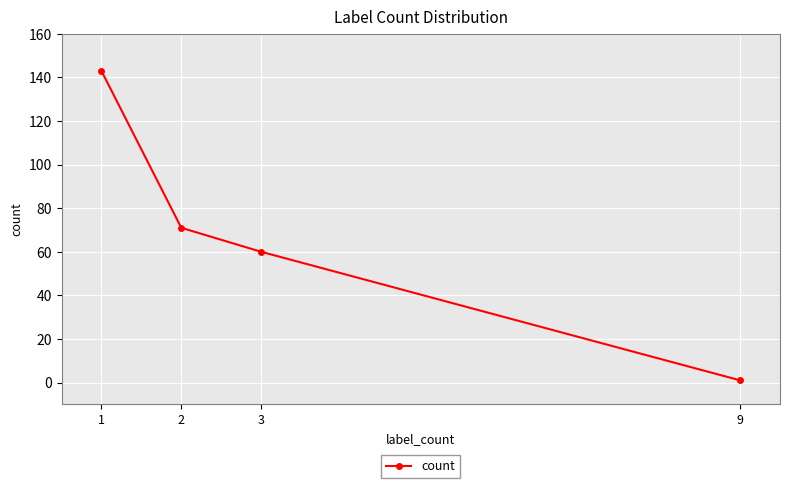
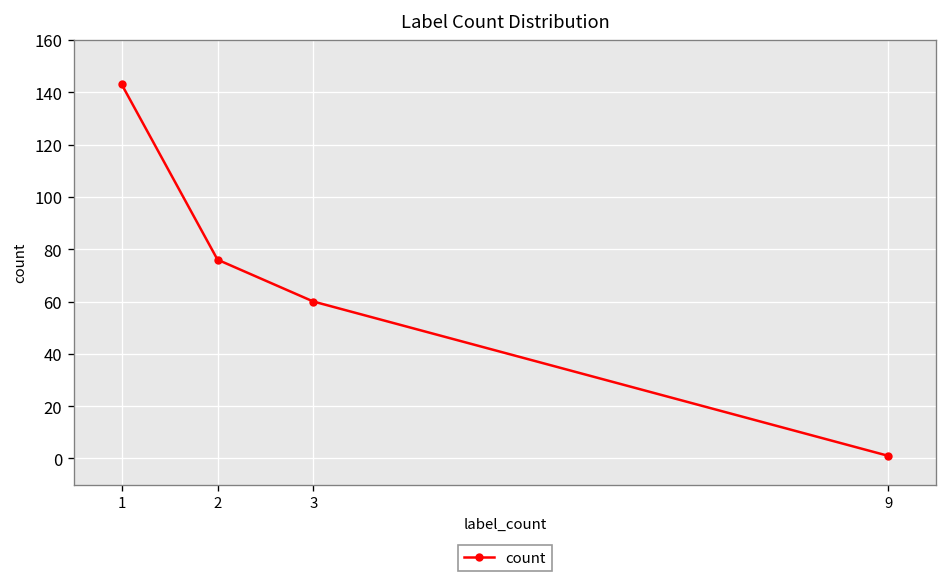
2: 71 -> 76
